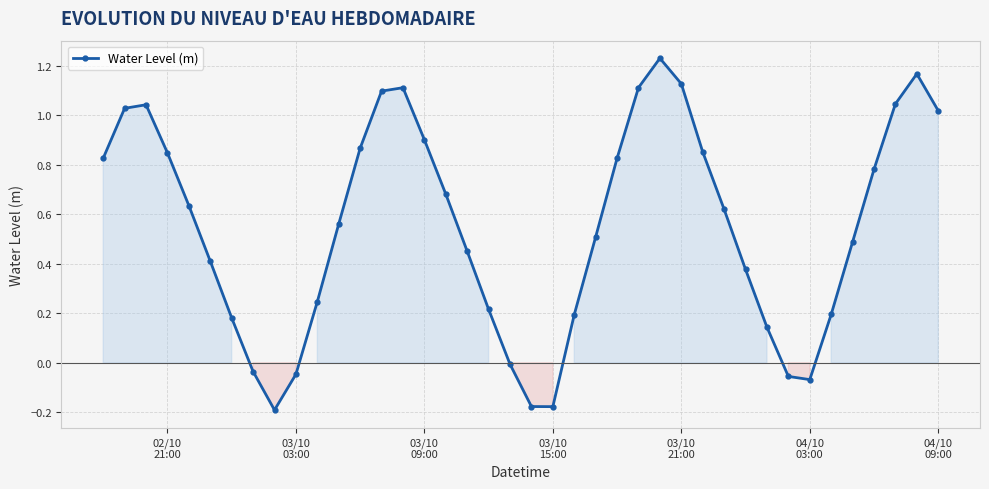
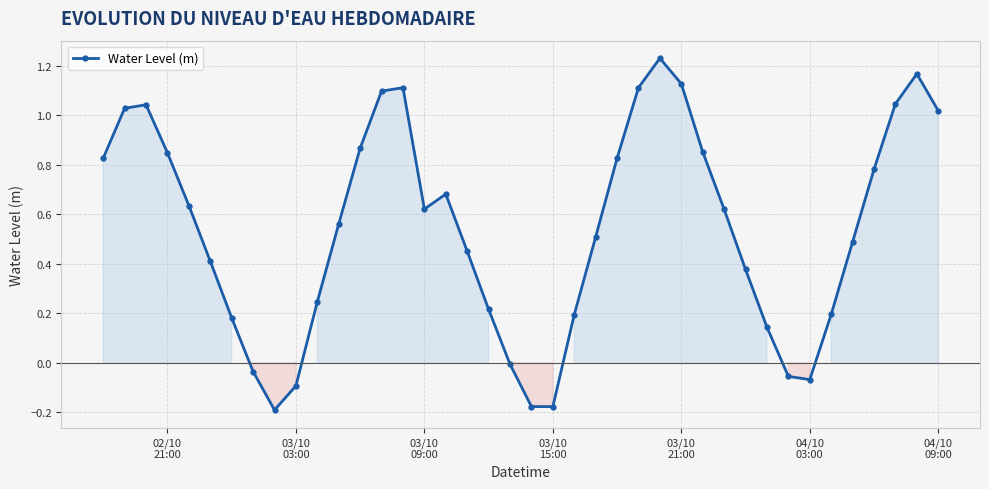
03/10 03:00: -0.05 -> -0.09
03/10 09:00: 0.90 -> 0.62
